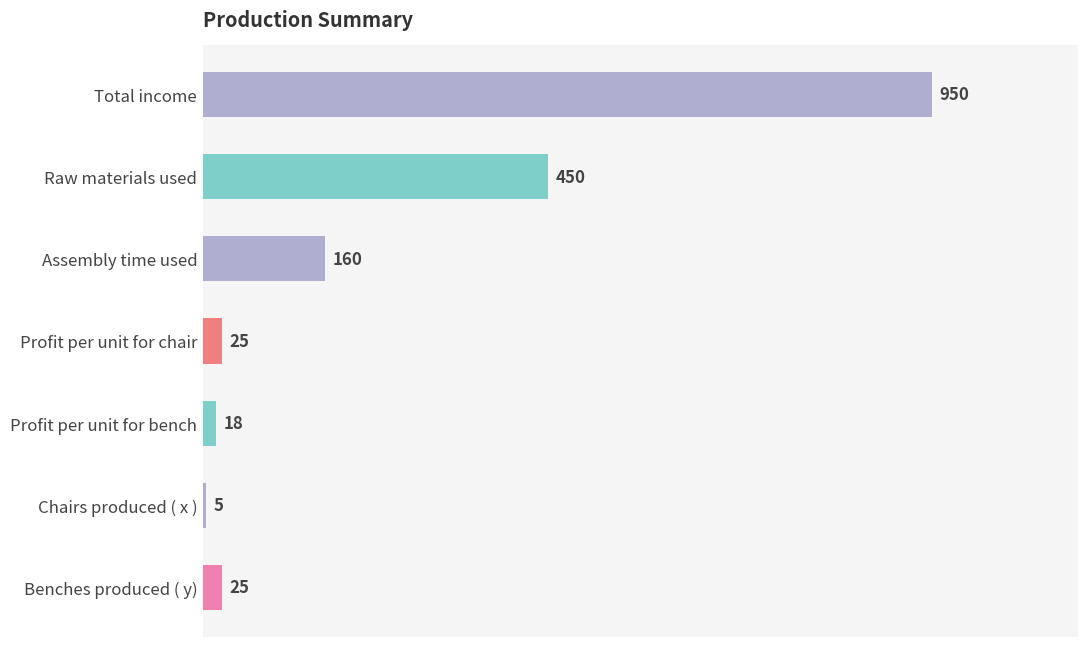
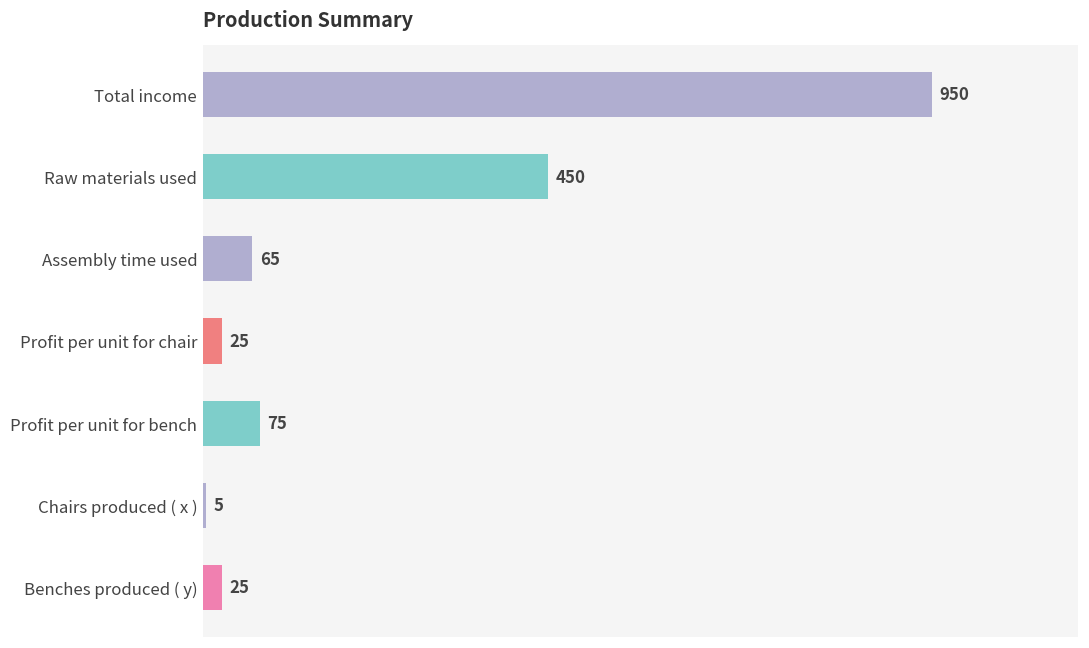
Assembly time used: 160 -> 65
Profit per unit for bench: 18 -> 75
